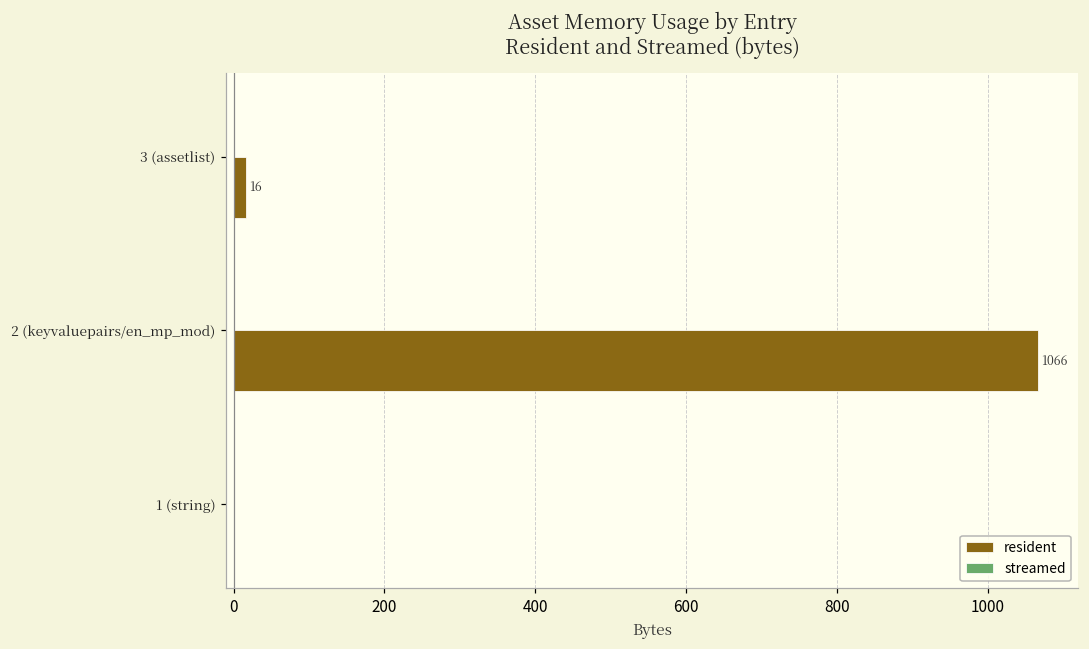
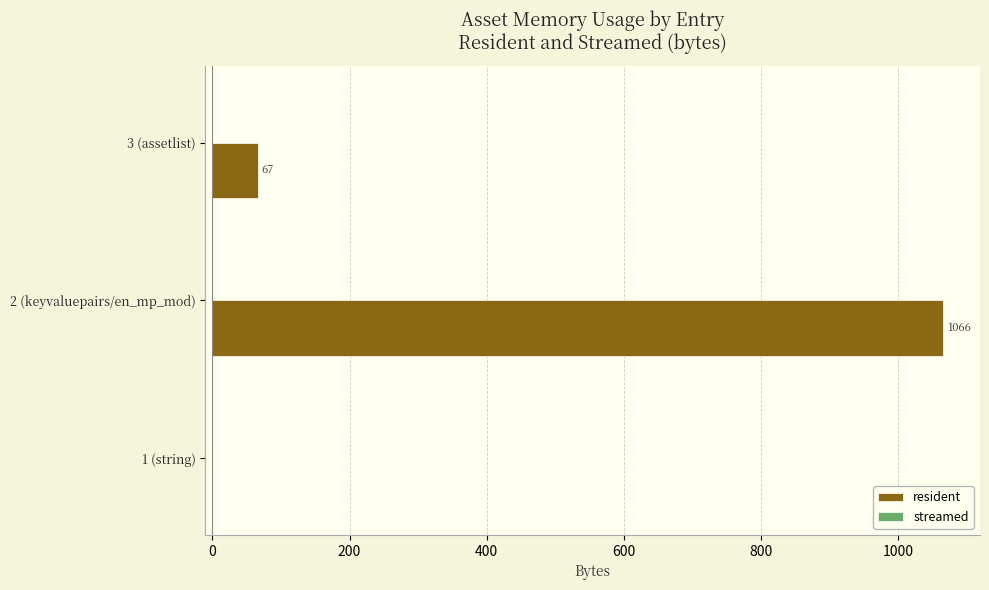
resident, 3 (assetlist): 16 -> 67
